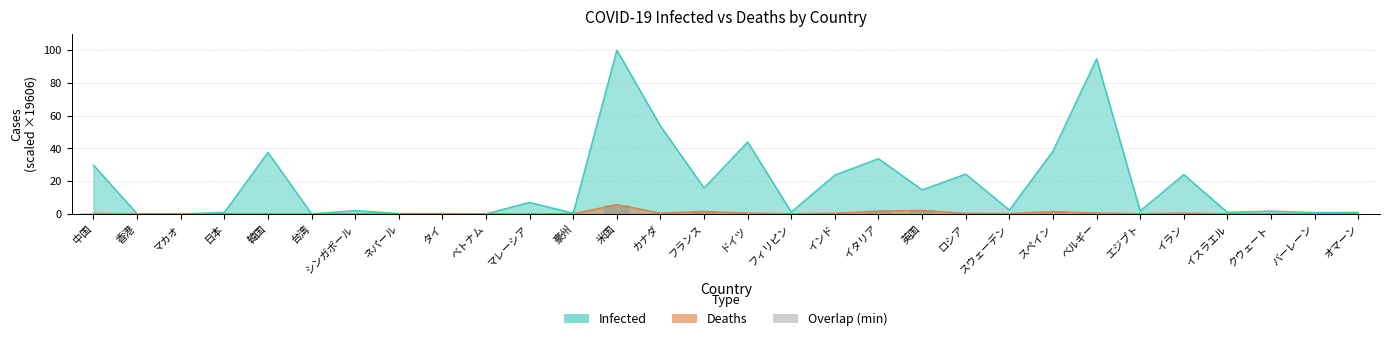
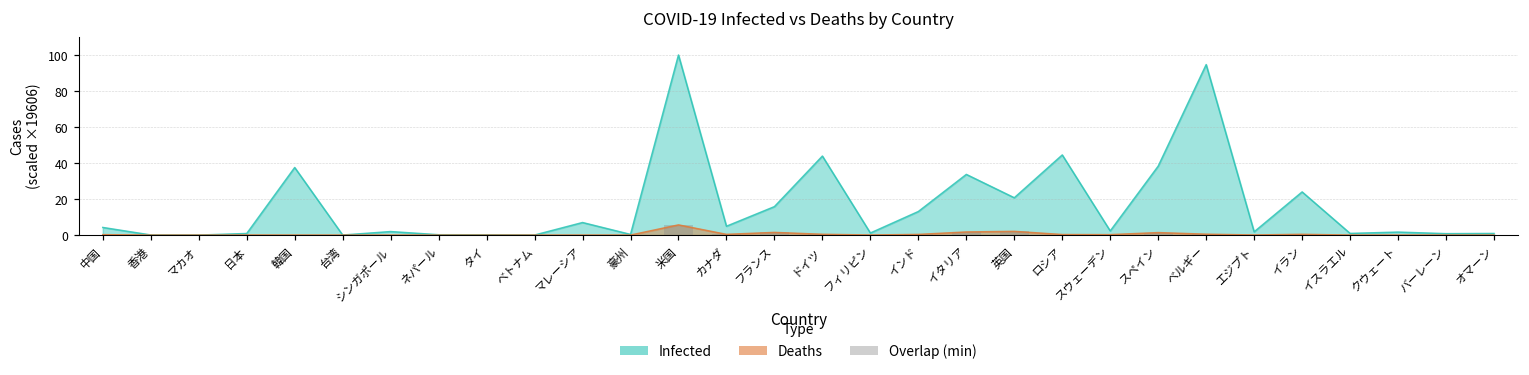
Infected, 中国: 30 -> 4
Infected, カナダ: 54 -> 5
Infected, インド: 24 -> 13
Infected, 英国: 15 -> 21
Infected, ロシア: 24 -> 44
